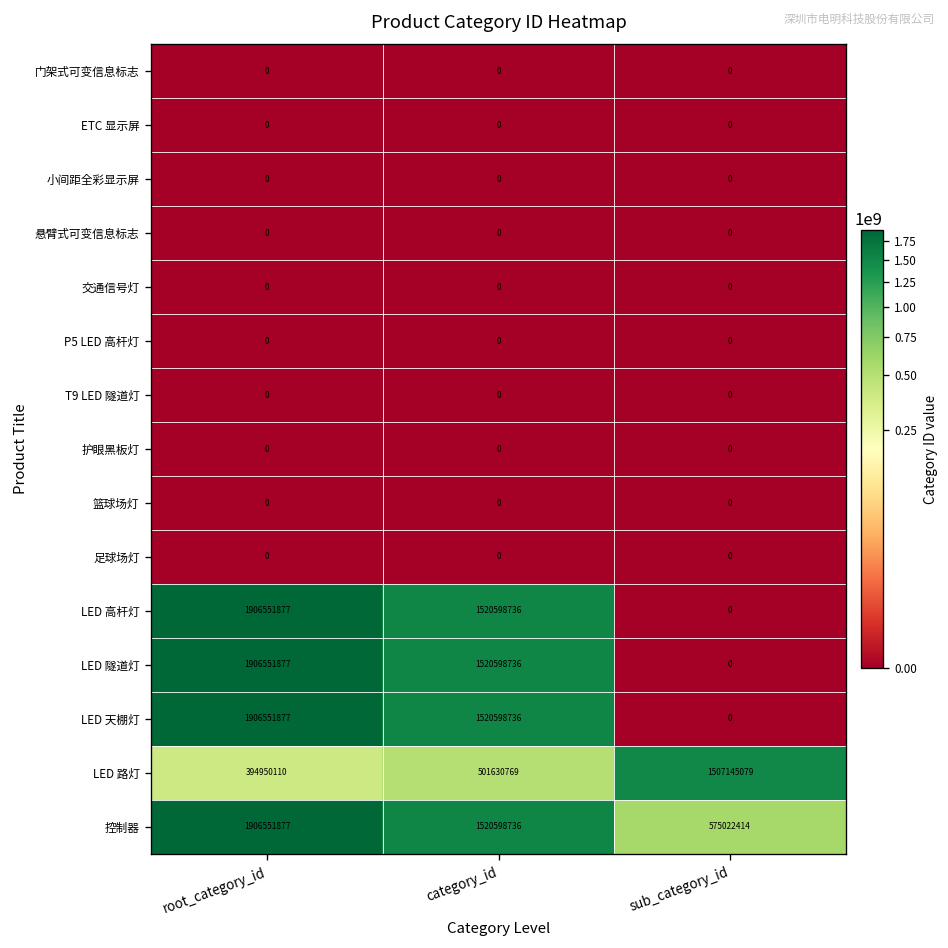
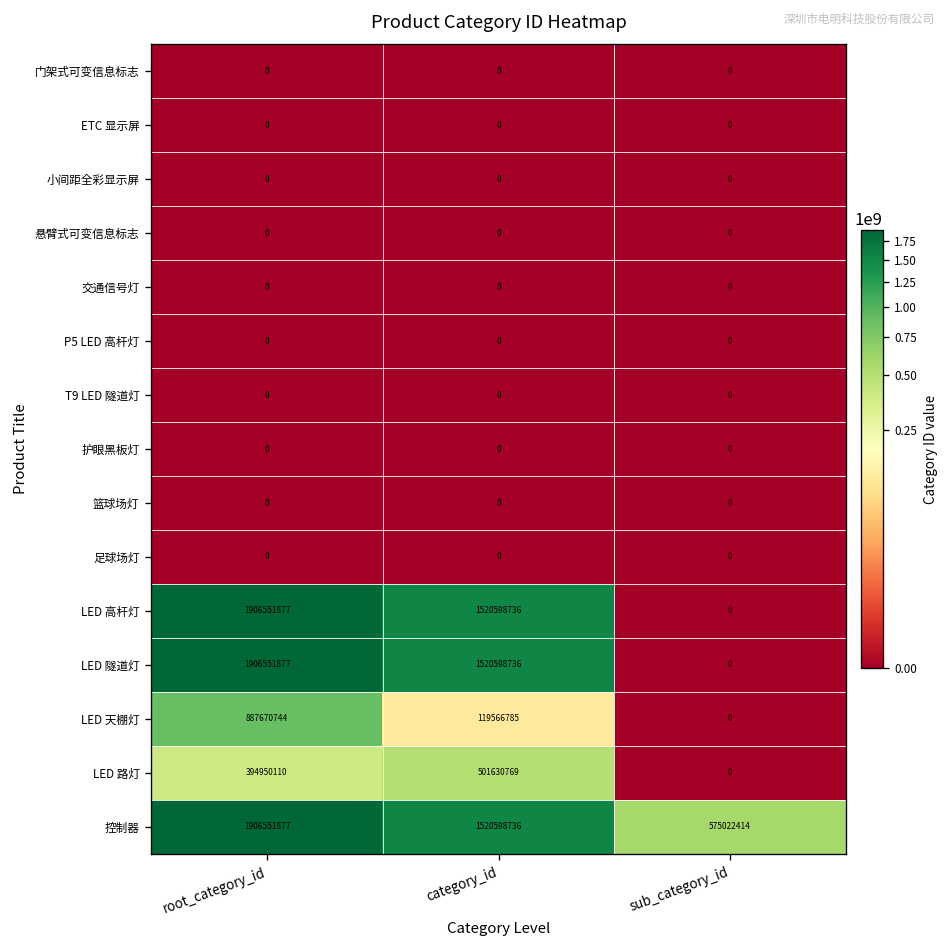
LED 天棚灯, root_category_id: 1906551877 -> 887670744
LED 天棚灯, category_id: 1520598736 -> 119566785
LED 路灯, sub_category_id: 1507145079 -> 0
